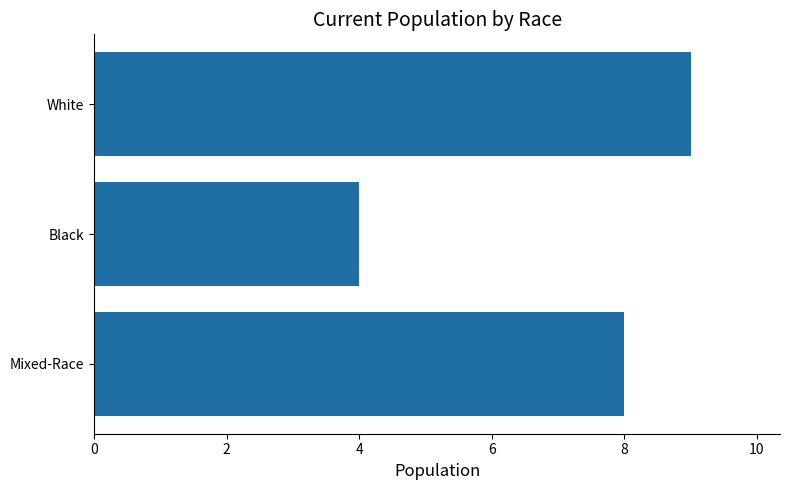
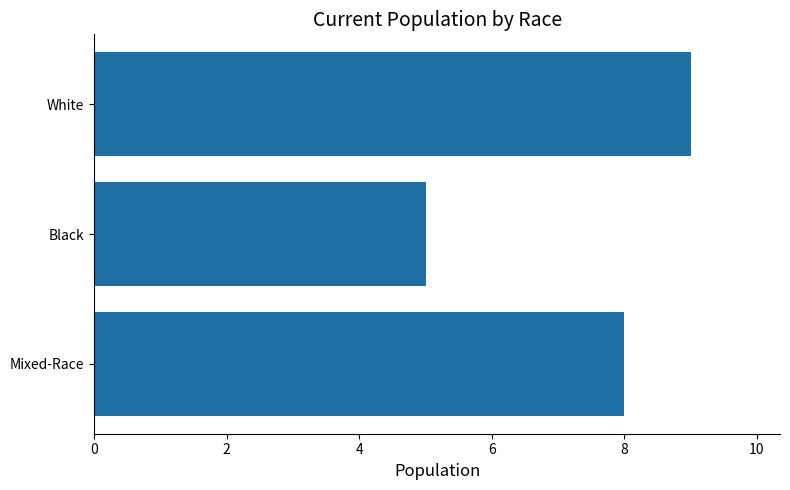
Black: 4 -> 5
